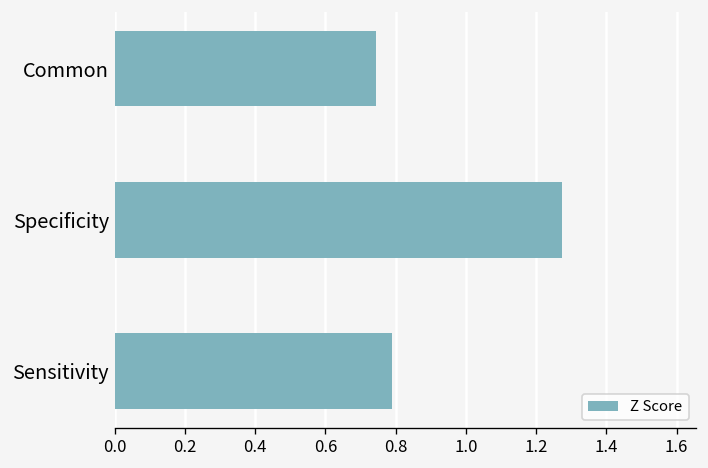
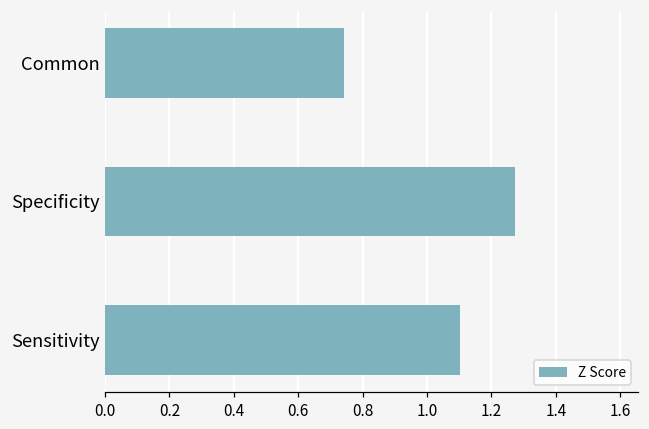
Sensitivity: 0.79 -> 1.10
